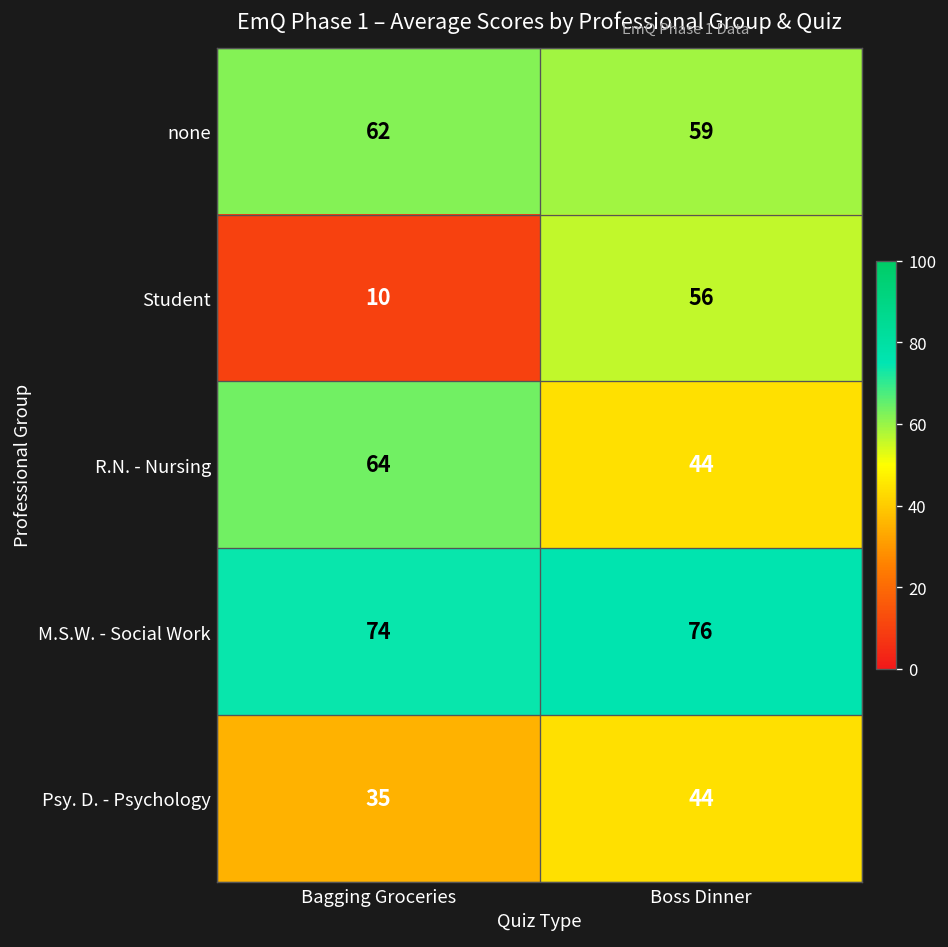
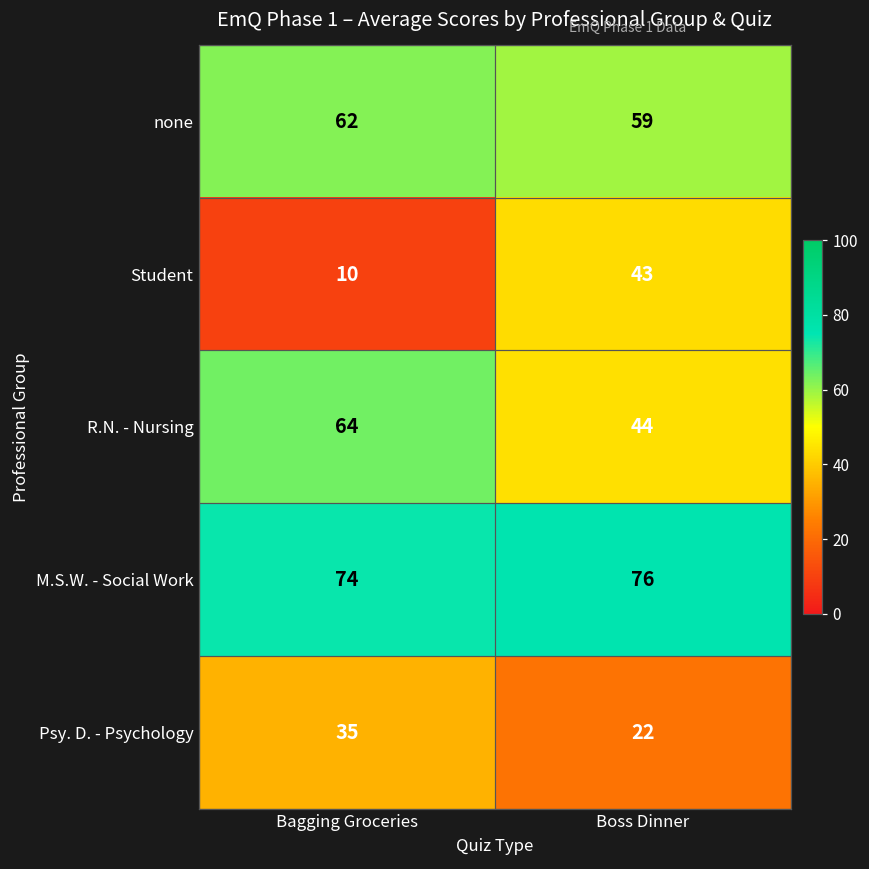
Student, Boss Dinner: 56 -> 43
Psy. D. - Psychology, Boss Dinner: 44 -> 22
